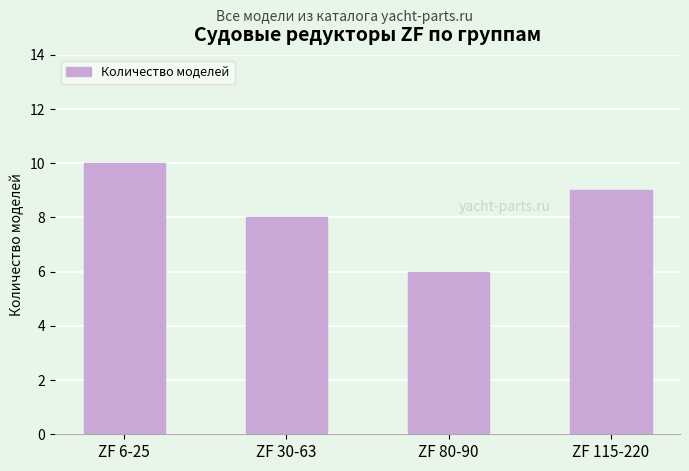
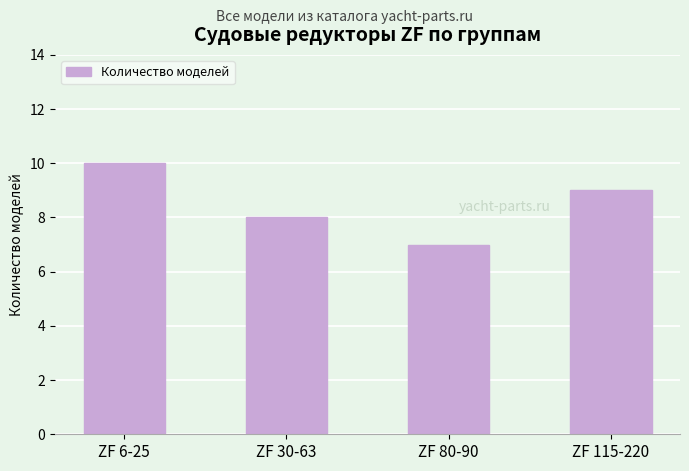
ZF 80-90: 6 -> 7
